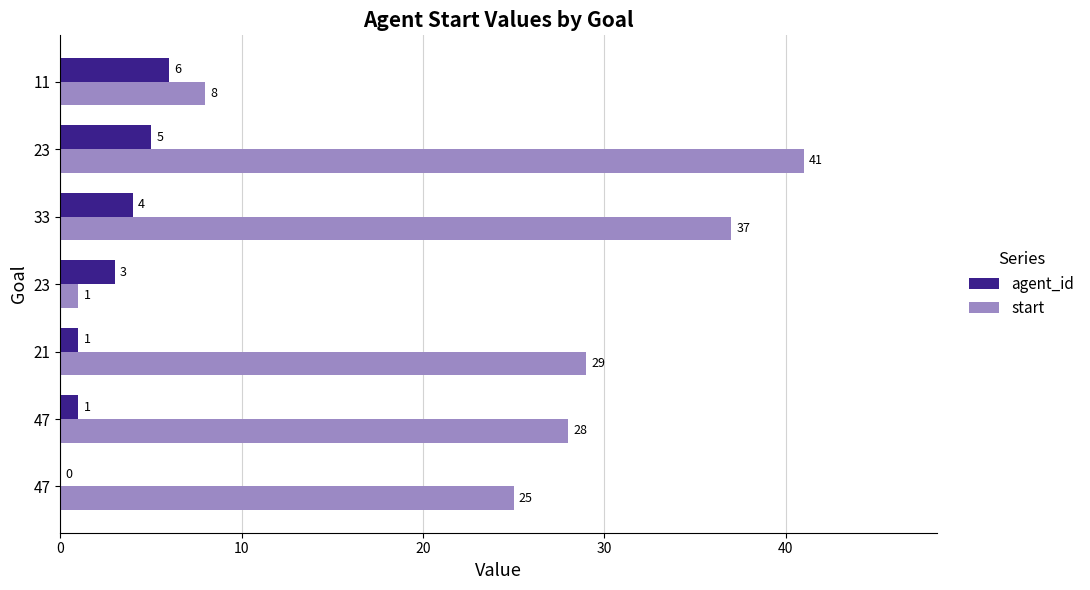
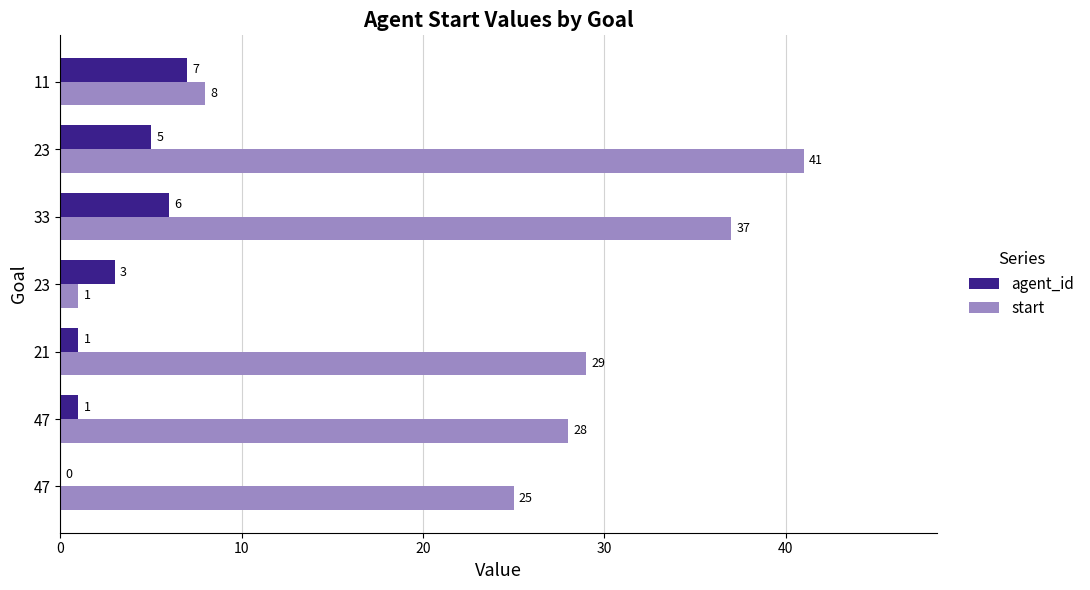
agent_id, 11: 6 -> 7
agent_id, 33: 4 -> 6
